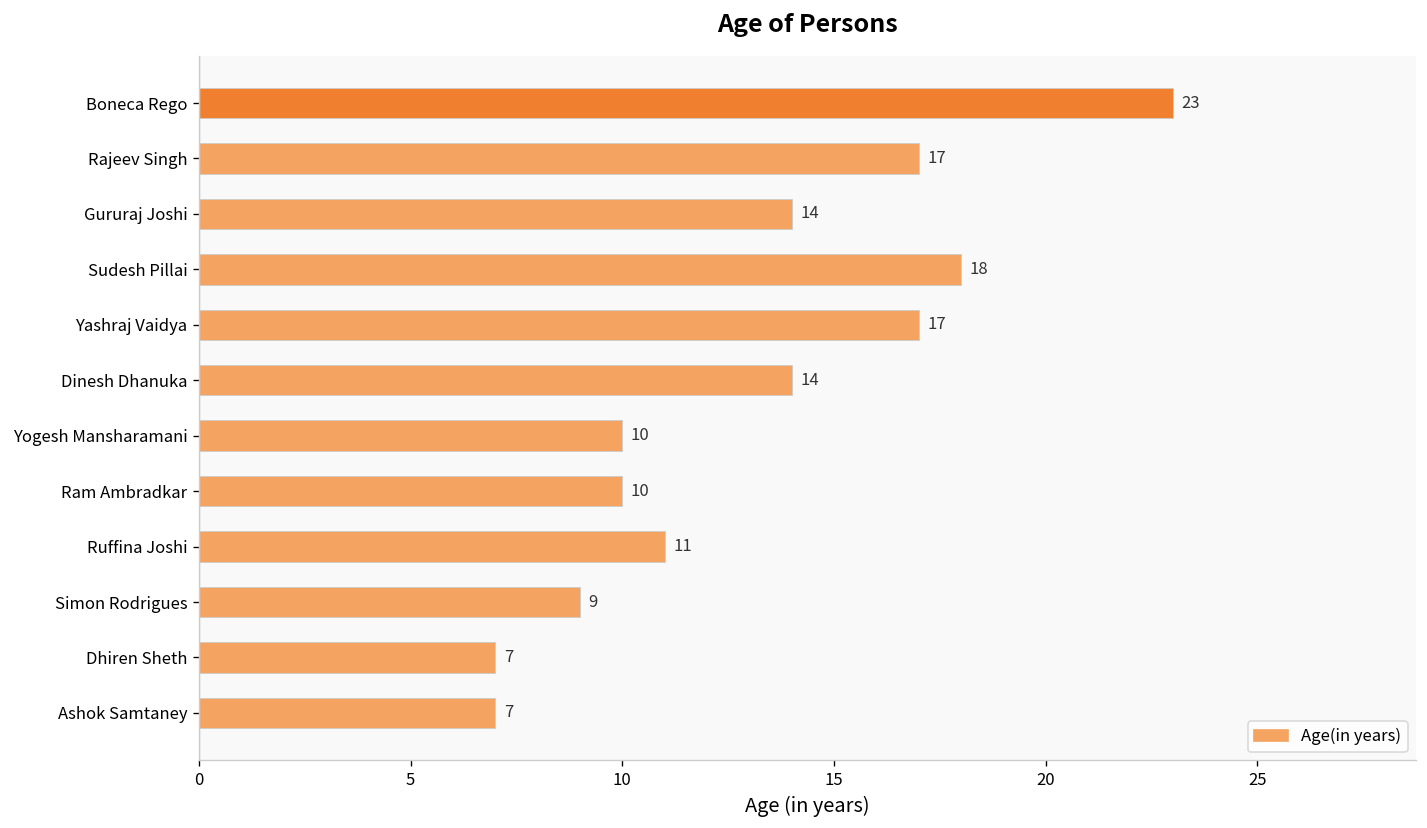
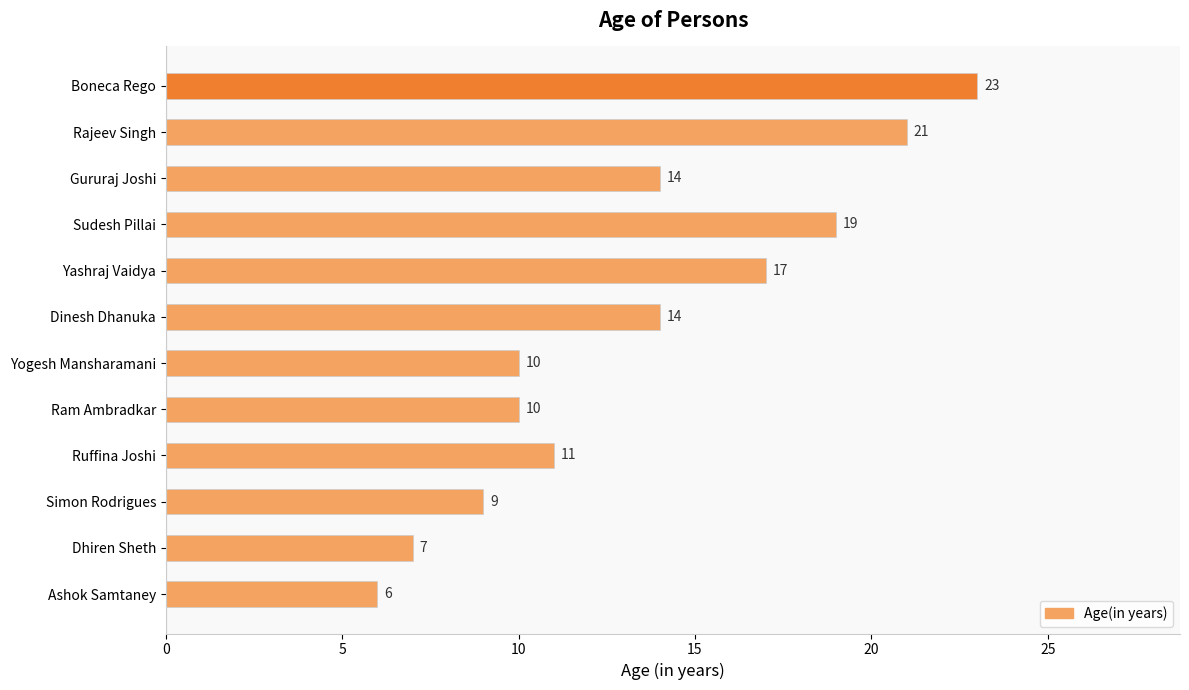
Rajeev Singh: 17 -> 21
Sudesh Pillai: 18 -> 19
Ashok Samtaney: 7 -> 6
